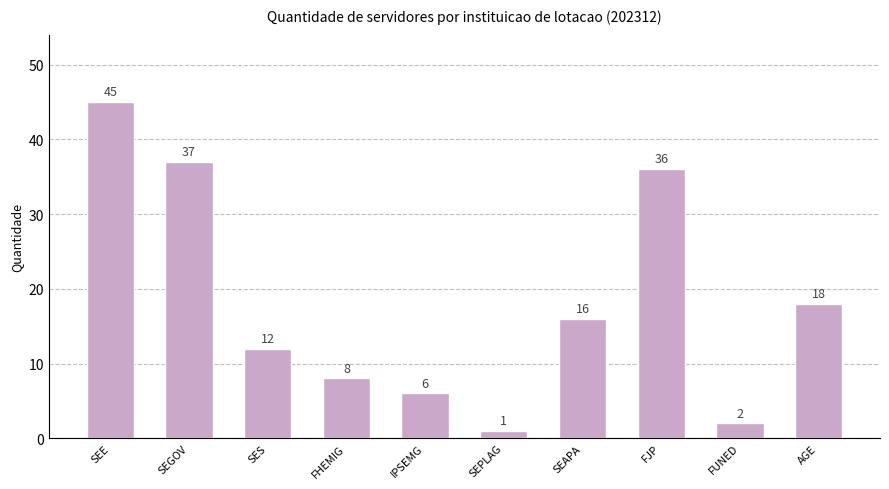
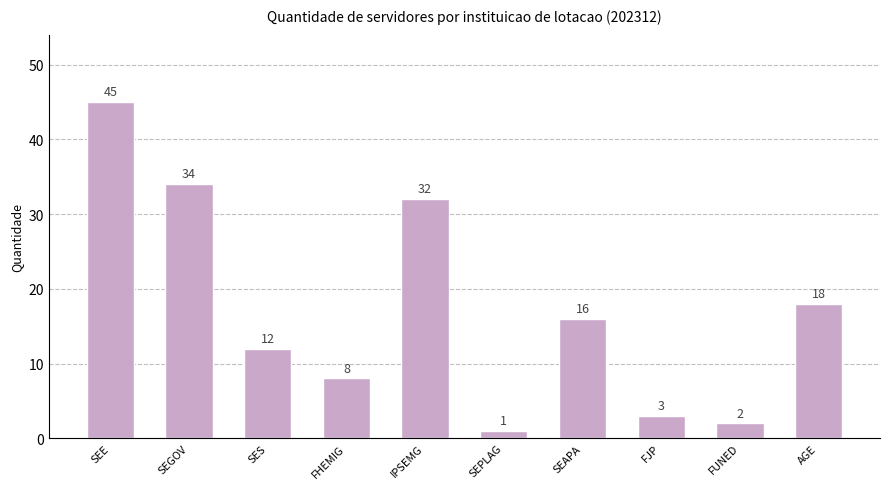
SEGOV: 37 -> 34
IPSEMG: 6 -> 32
FJP: 36 -> 3
